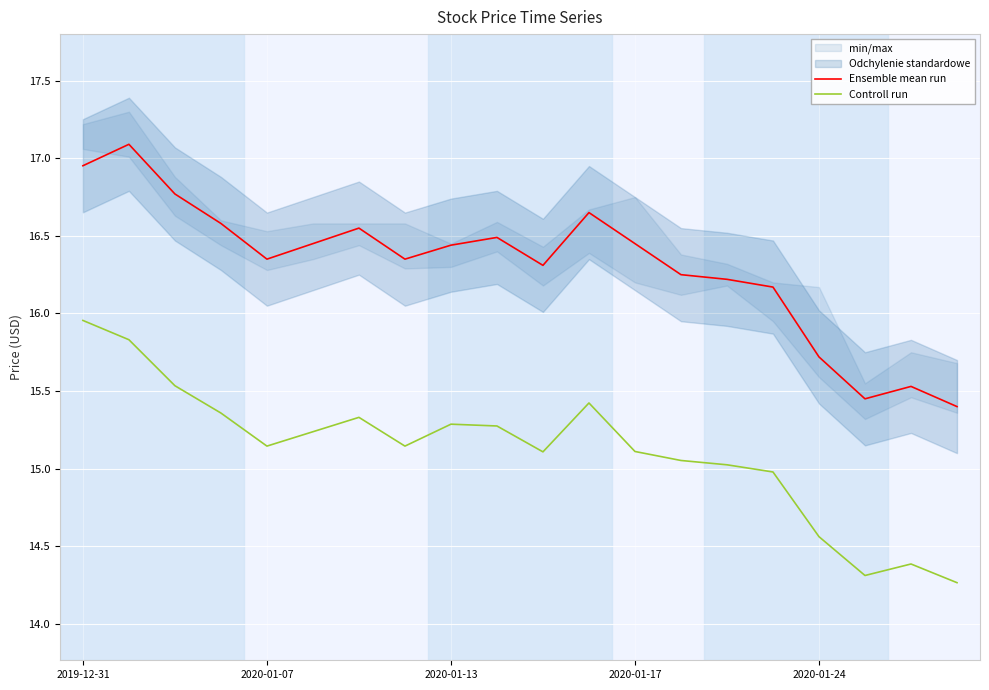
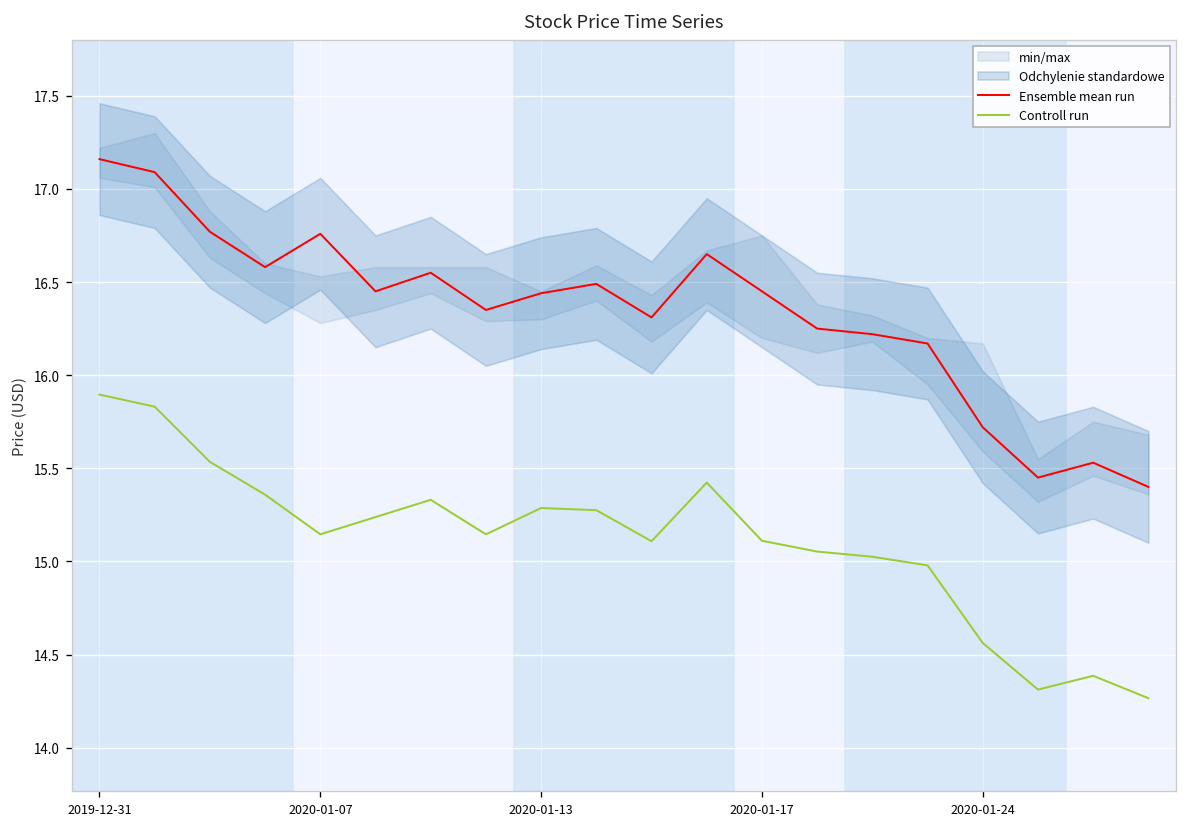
Ensemble mean run, 2019-12-31: 16.95 -> 17.16
Controll run, 2019-12-31: 15.96 -> 15.90
Ensemble mean run, 2020-01-07: 16.35 -> 16.76
